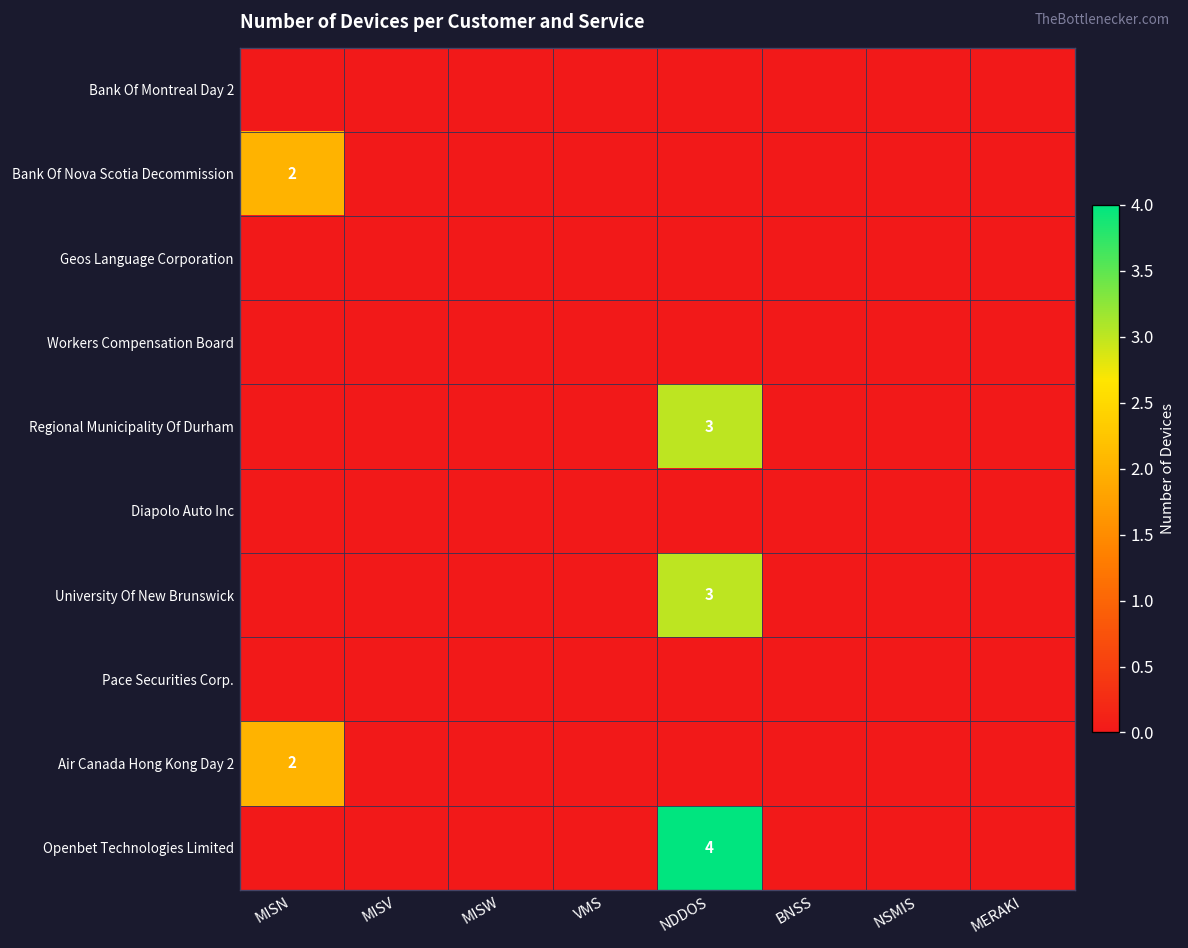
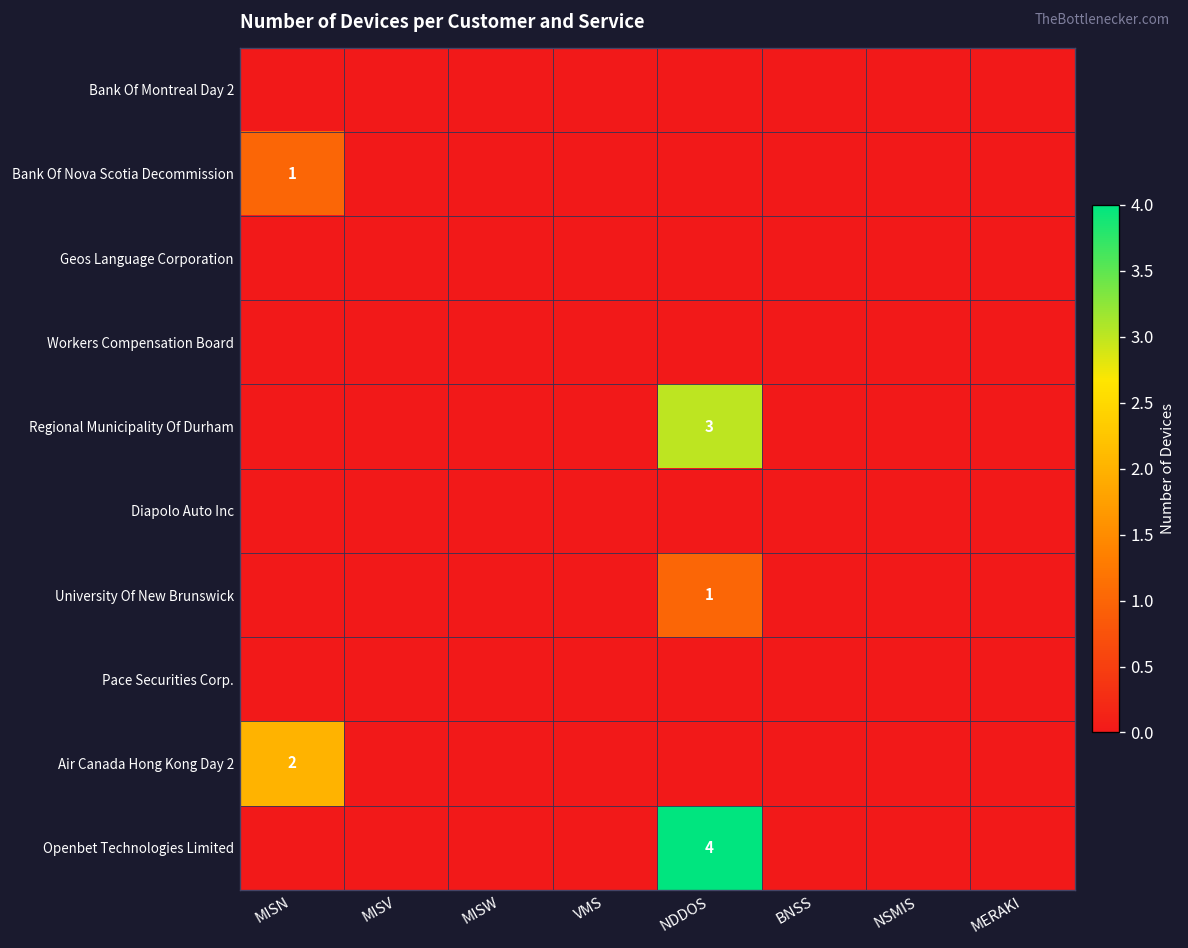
Bank Of Nova Scotia Decommission, MISN: 2 -> 1
University Of New Brunswick, NDDOS: 3 -> 1
